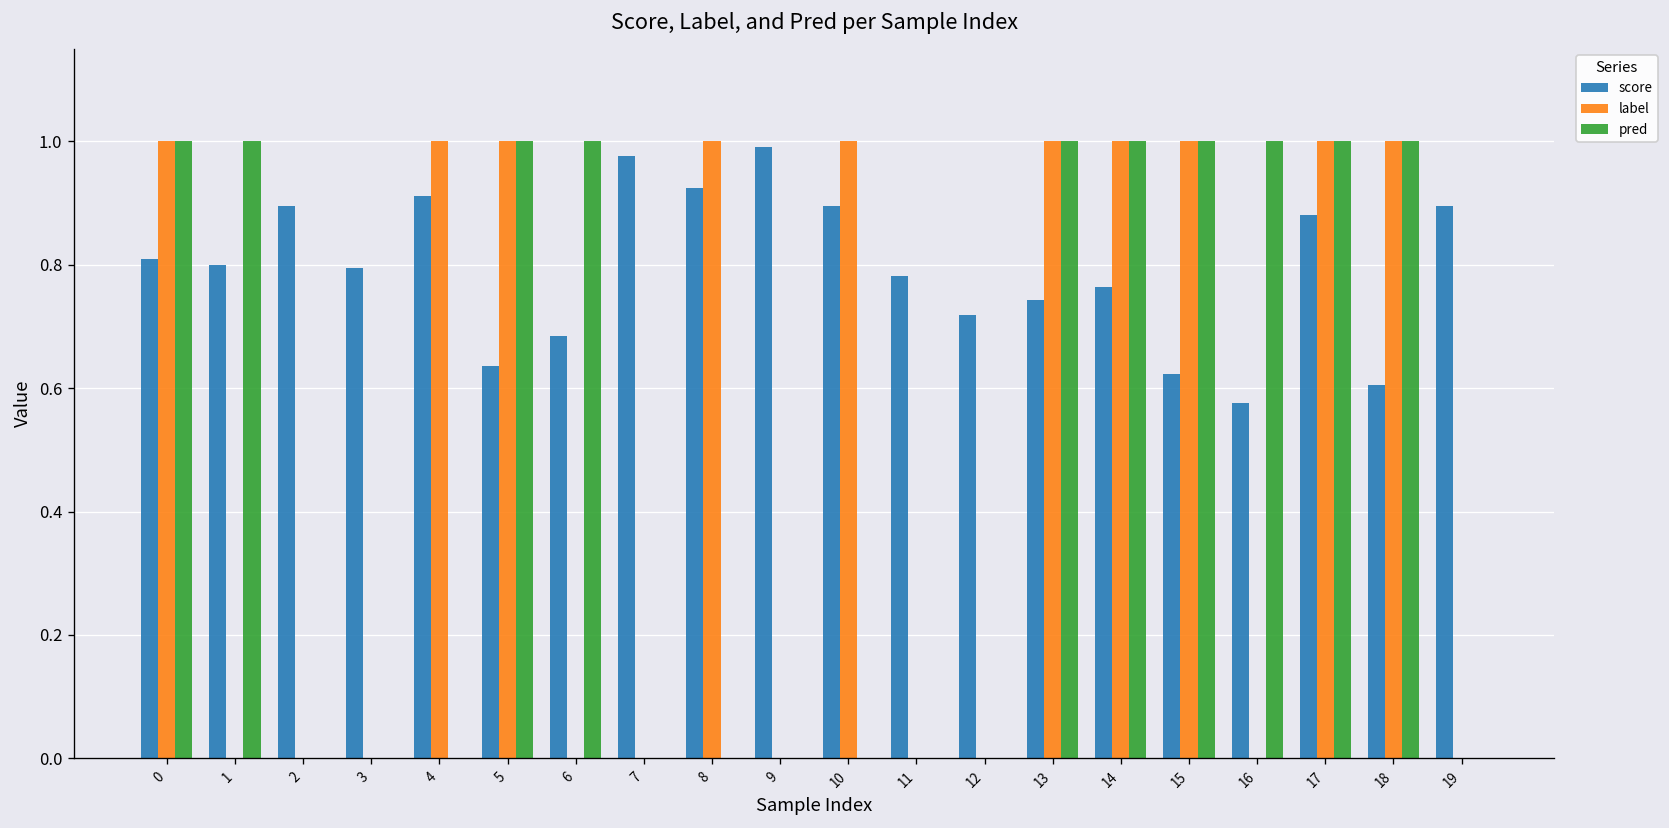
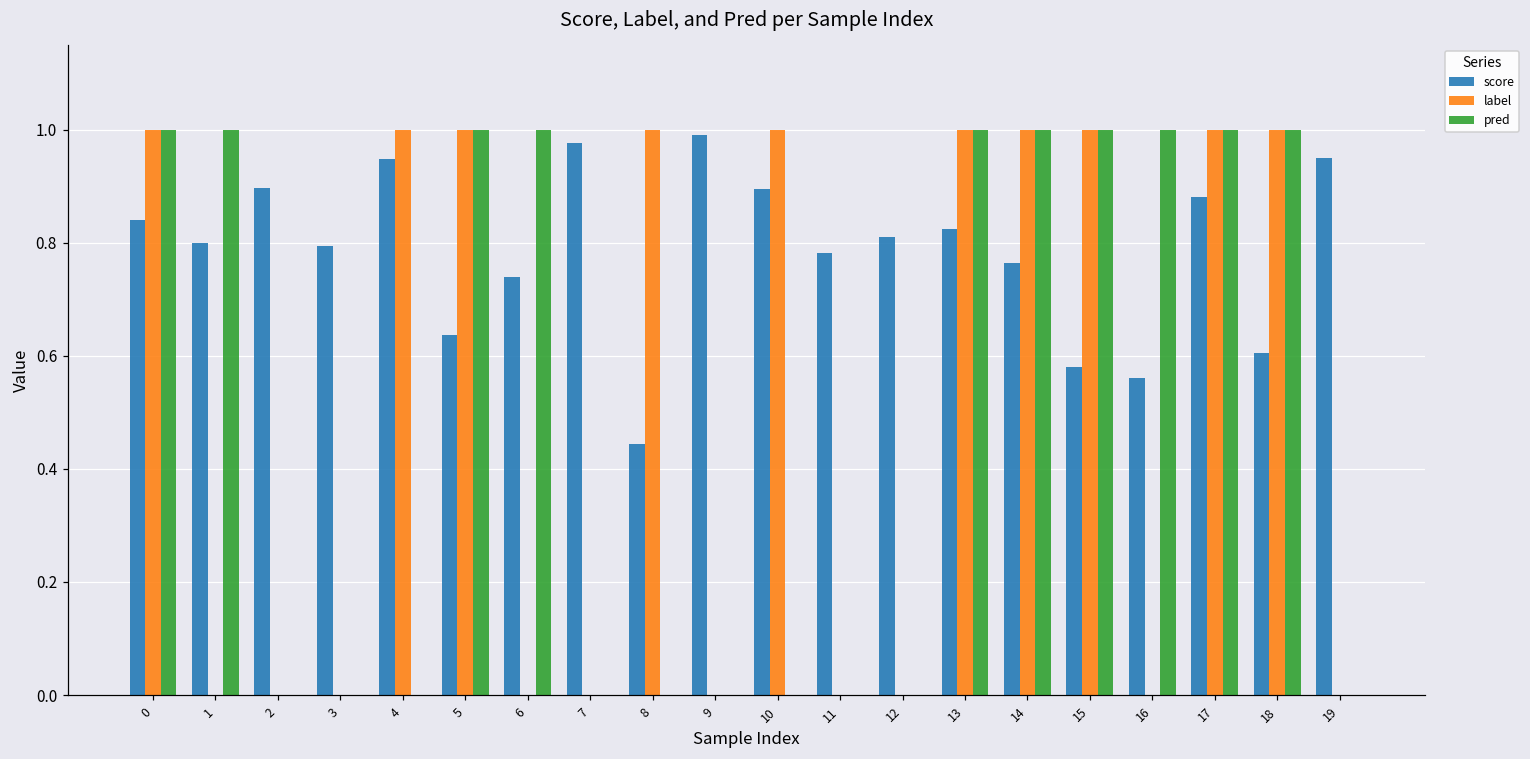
score, 0: 0.81 -> 0.84
score, 4: 0.91 -> 0.95
score, 6: 0.68 -> 0.74
score, 8: 0.92 -> 0.44
score, 12: 0.72 -> 0.81
score, 13: 0.74 -> 0.82
score, 15: 0.62 -> 0.58
score, 16: 0.58 -> 0.56
score, 19: 0.90 -> 0.95
